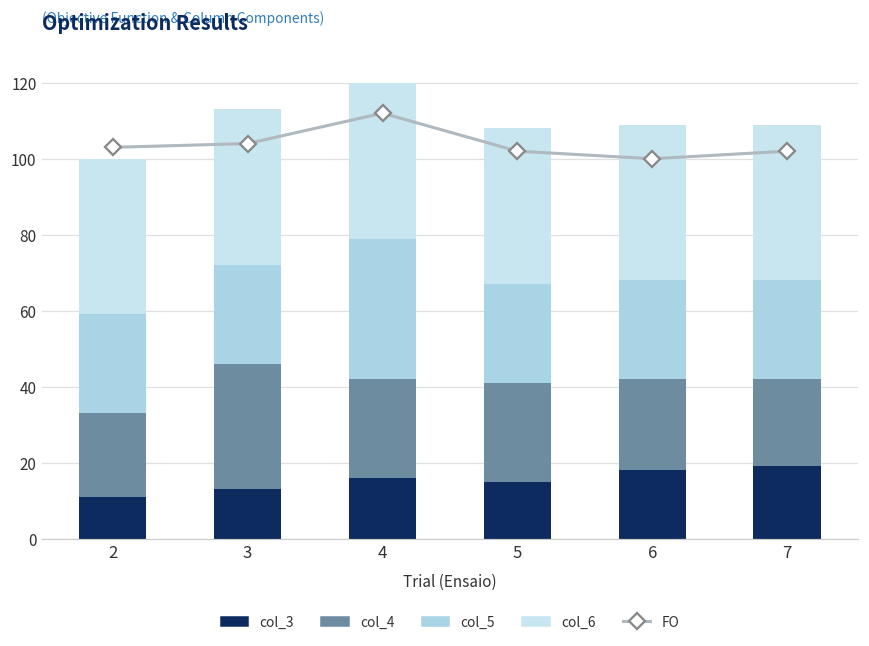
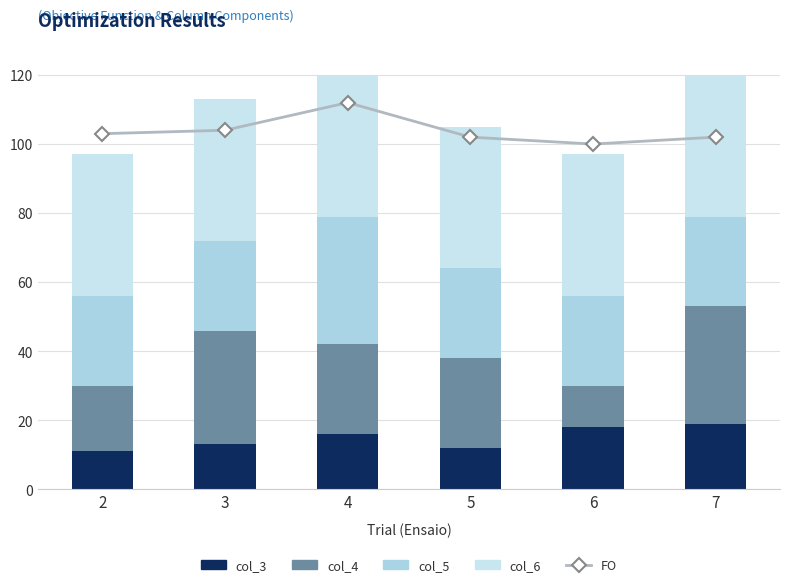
col_4, 2: 22 -> 19
col_3, 5: 15 -> 12
col_4, 6: 24 -> 12
col_4, 7: 23 -> 34
